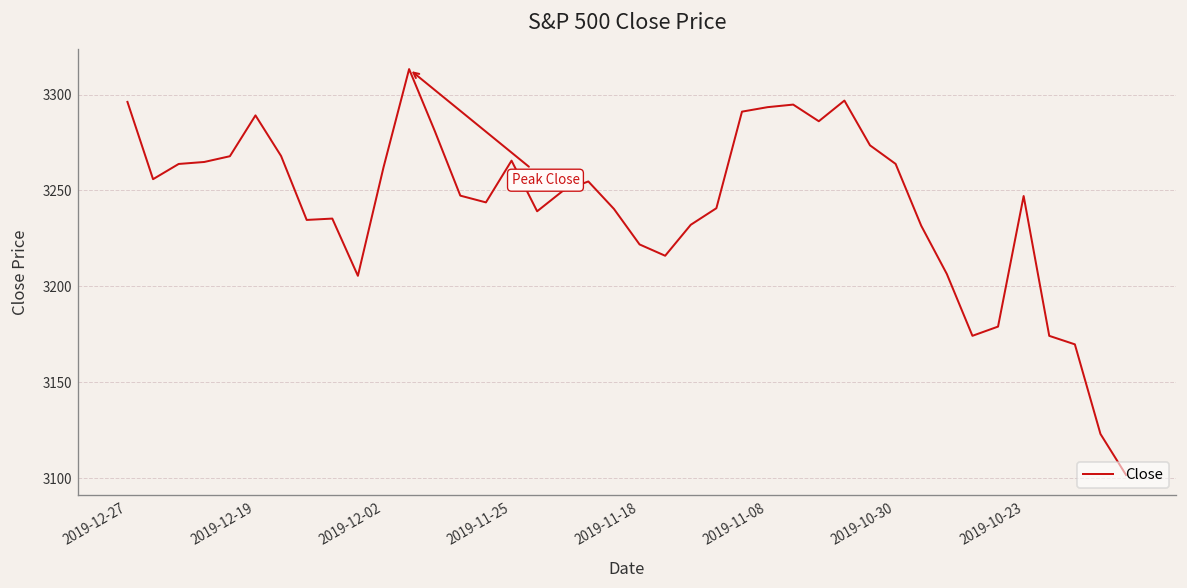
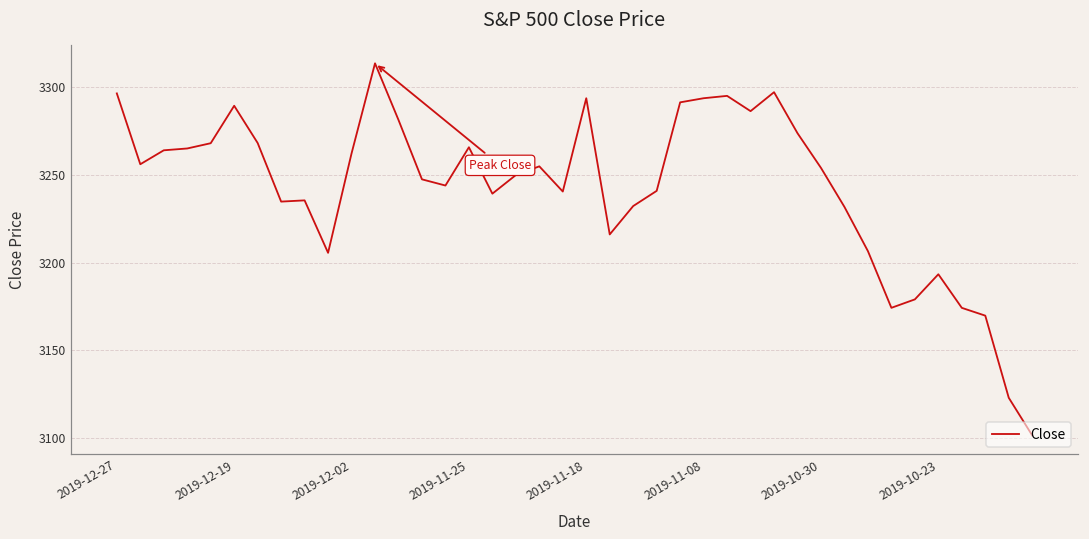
2019-11-18: 3222 -> 3293
2019-10-30: 3264 -> 3254
2019-10-23: 3247 -> 3193
